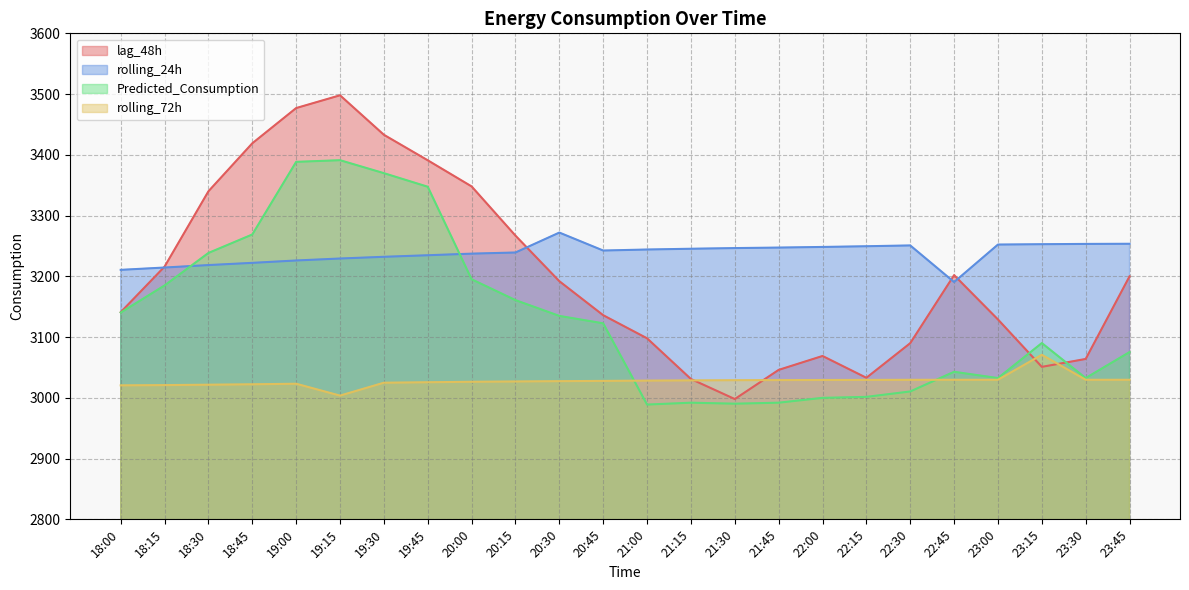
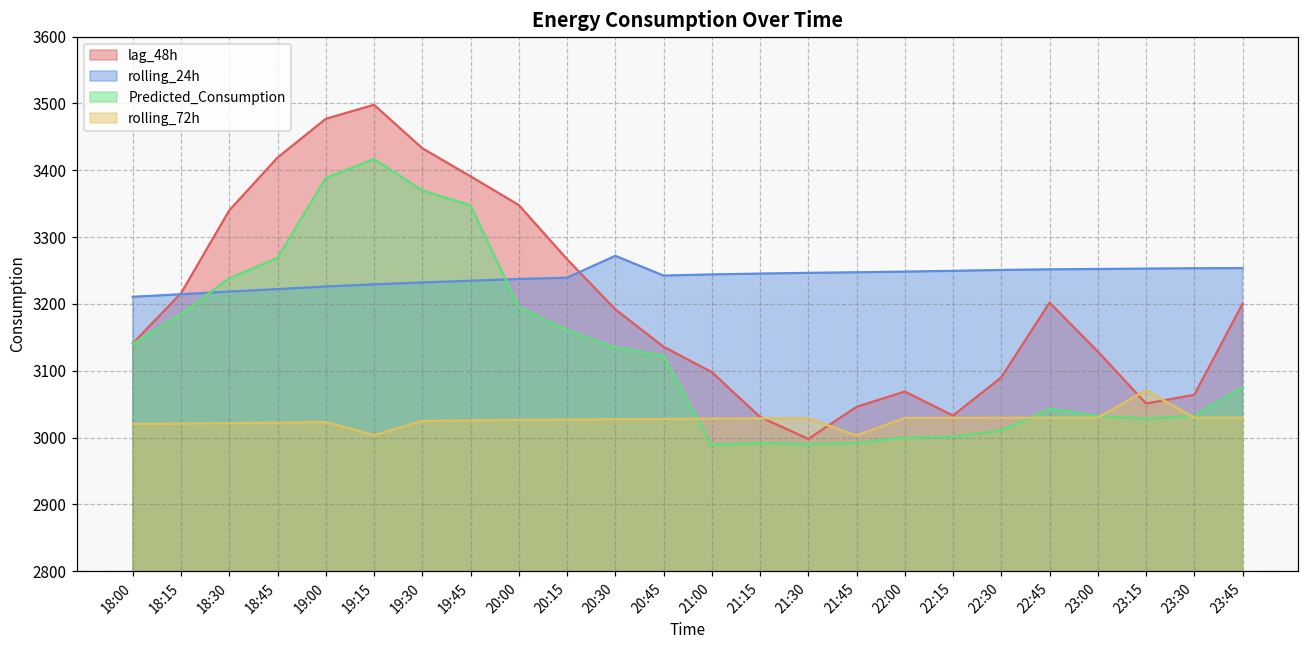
Predicted_Consumption, 19:15: 3390 -> 3420
rolling_72h, 21:45: 3030 -> 3000
rolling_24h, 22:45: 3190 -> 3250
Predicted_Consumption, 23:15: 3090 -> 3030
